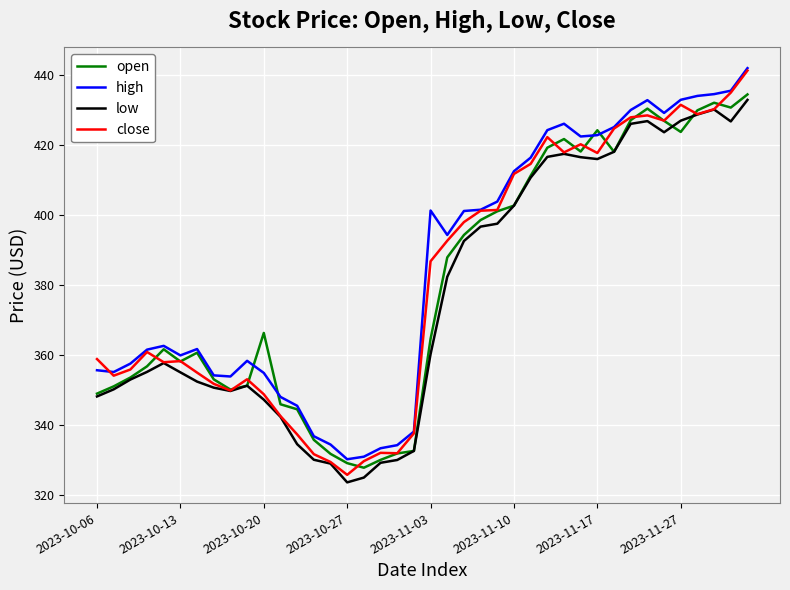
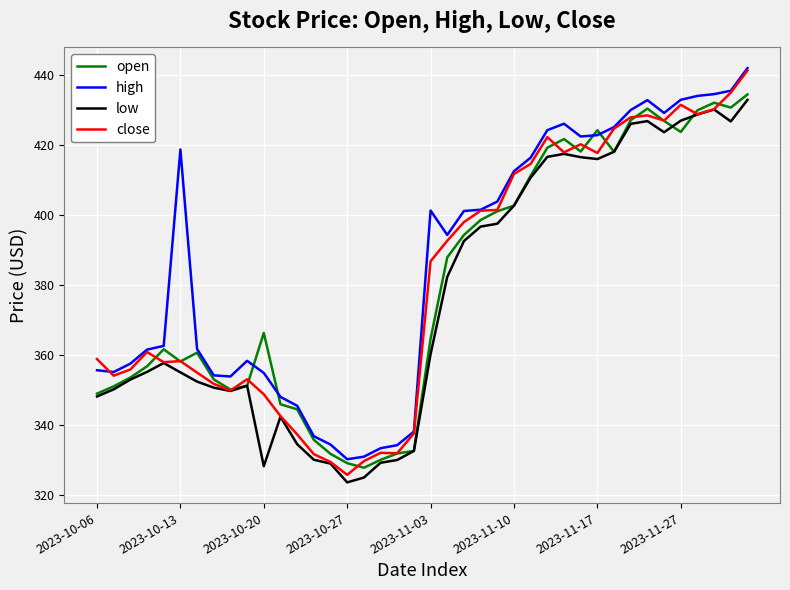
high, 2023-10-13: 360 -> 419
low, 2023-10-20: 347 -> 328
